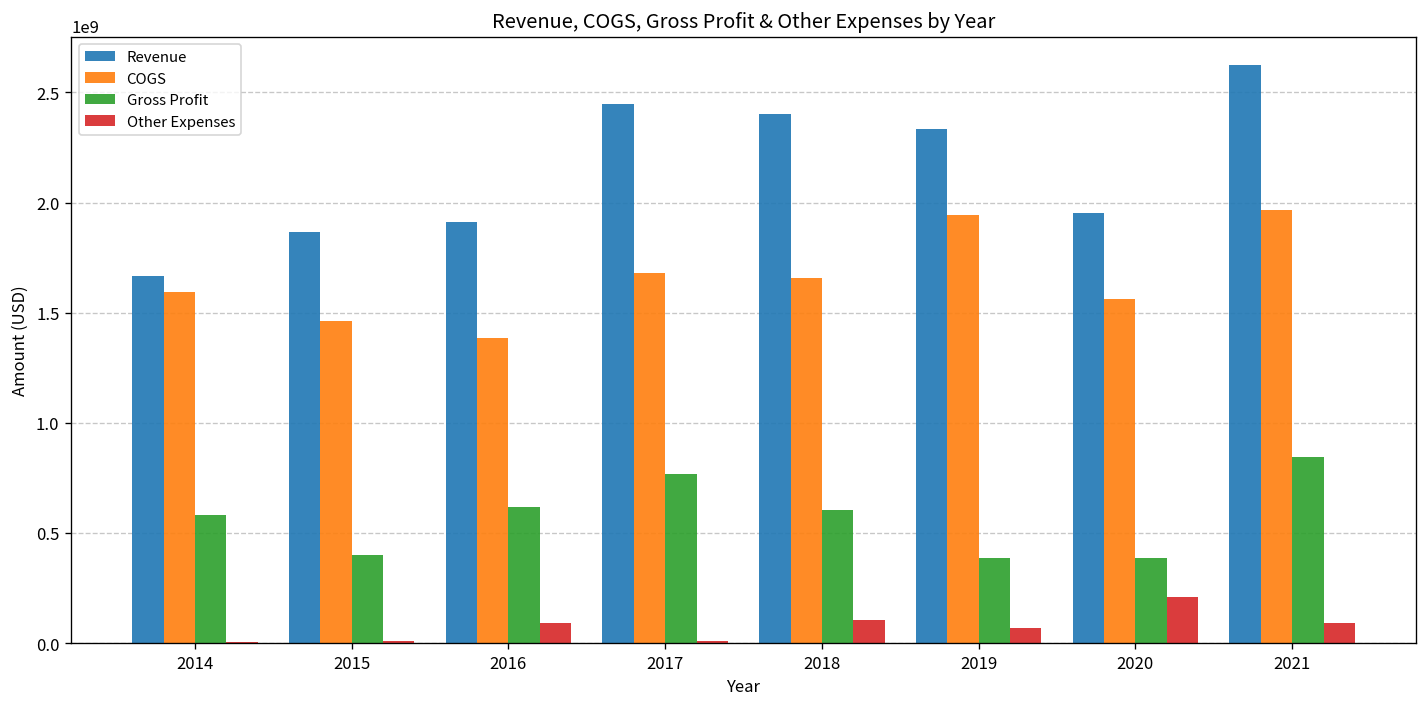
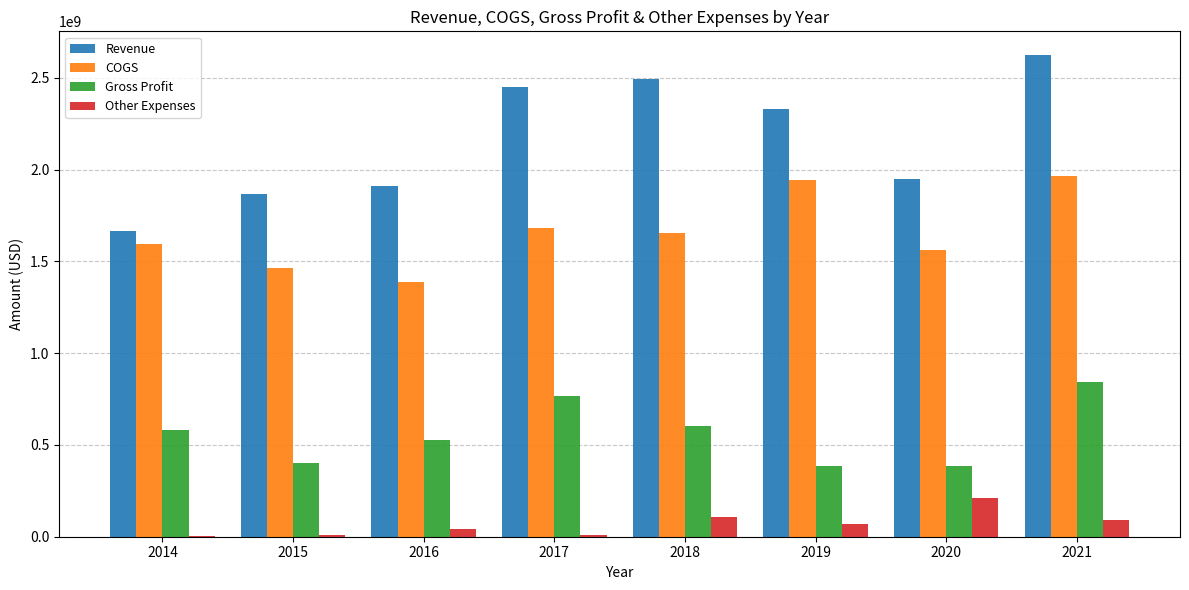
Gross Profit, 2016: 620000000 -> 530000000
Other Expenses, 2016: 90000000 -> 40000000
Revenue, 2018: 2400000000 -> 2490000000
